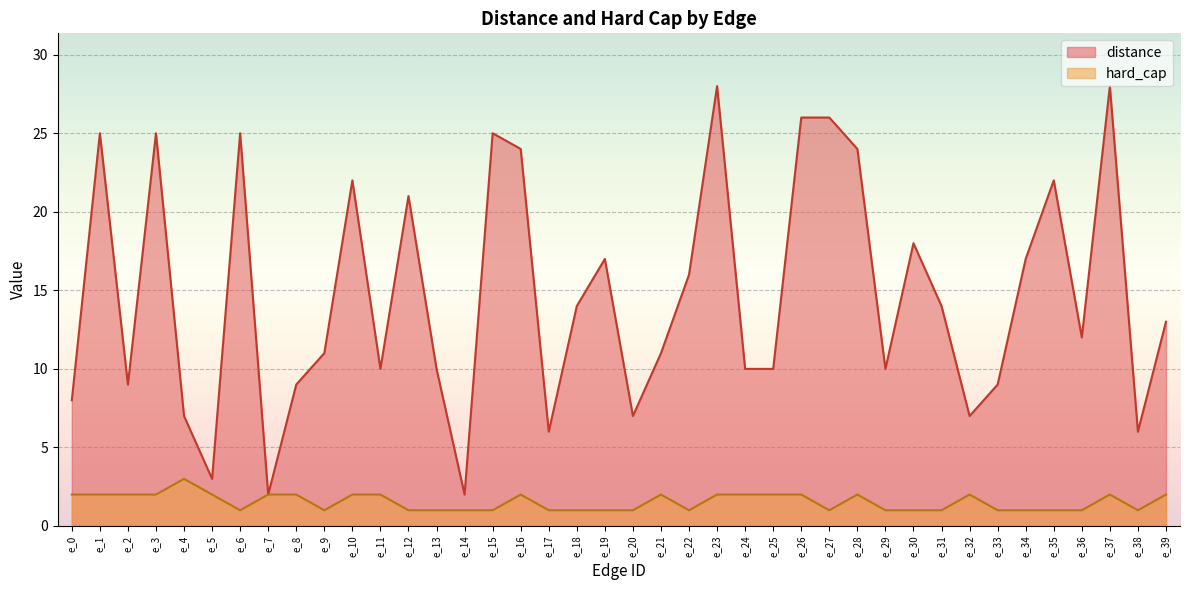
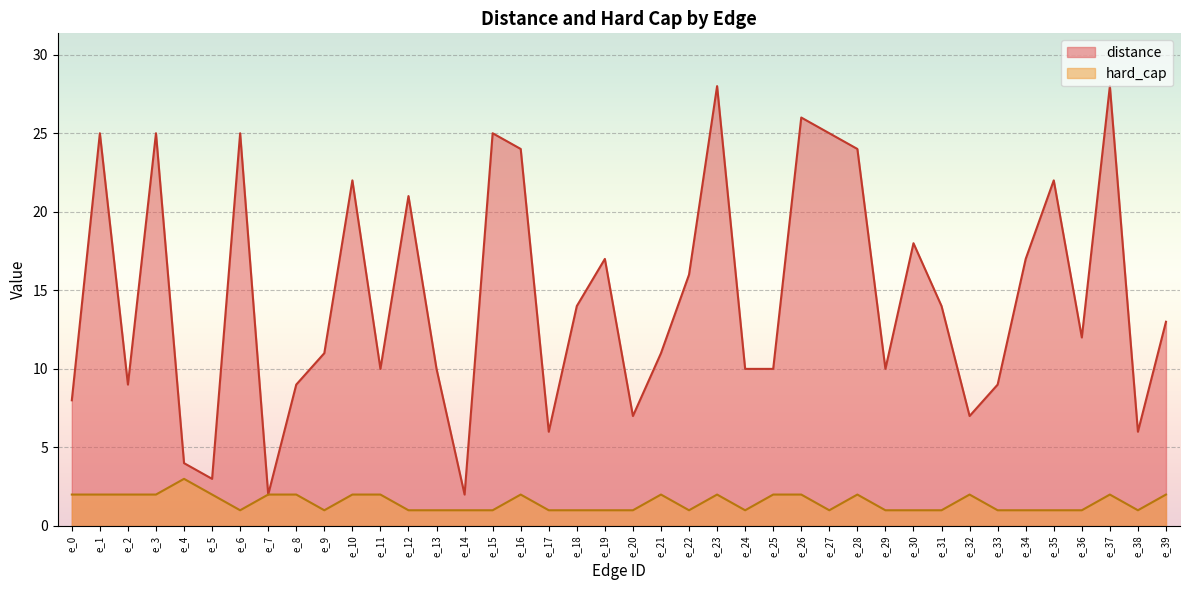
distance, e_4: 7 -> 4
hard_cap, e_24: 2 -> 1
distance, e_27: 26 -> 25
